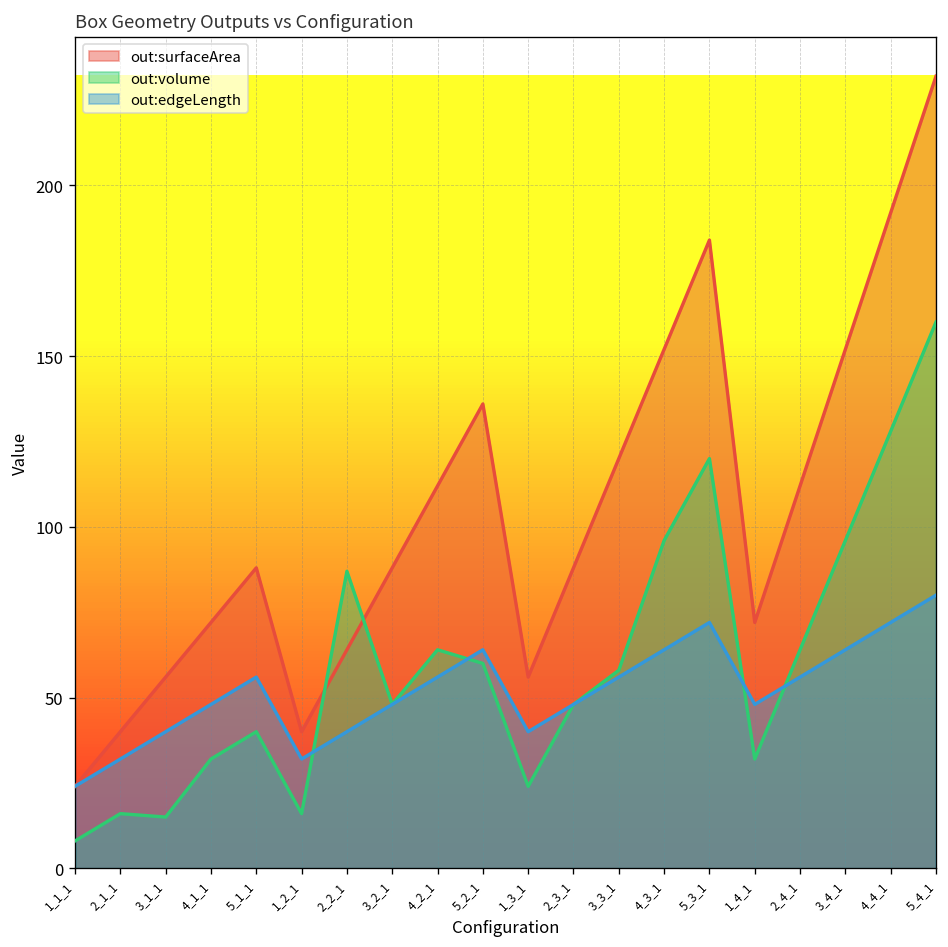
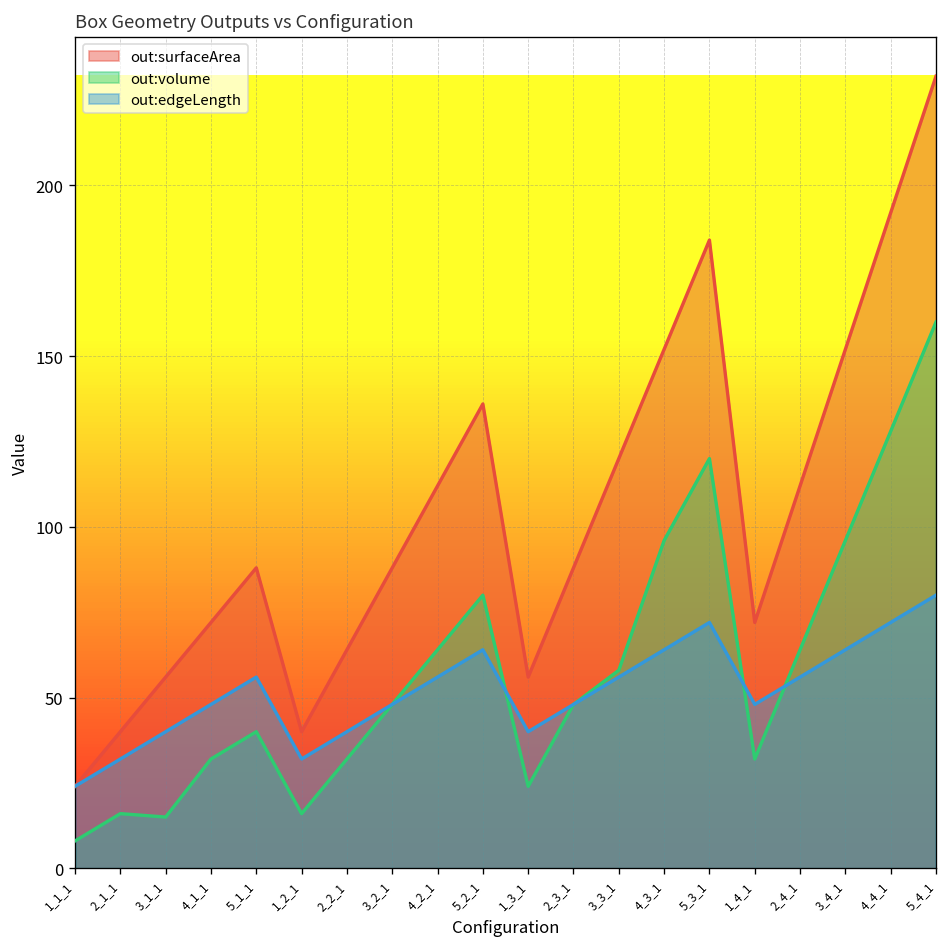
out:volume, 2_2_1: 87 -> 32
out:volume, 5_2_1: 60 -> 80
